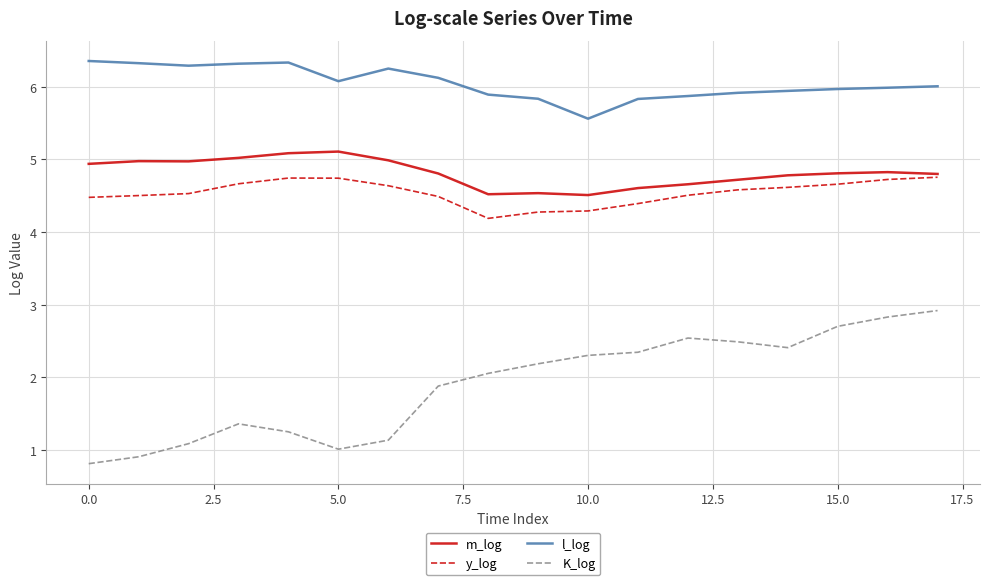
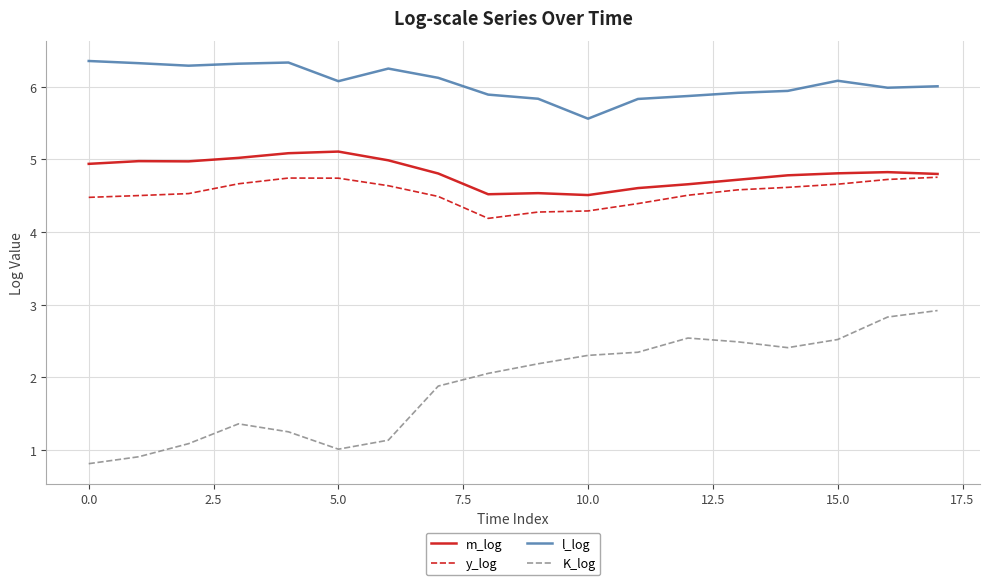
l_log, 15.0: 6.0 -> 6.1
K_log, 15.0: 2.7 -> 2.5
